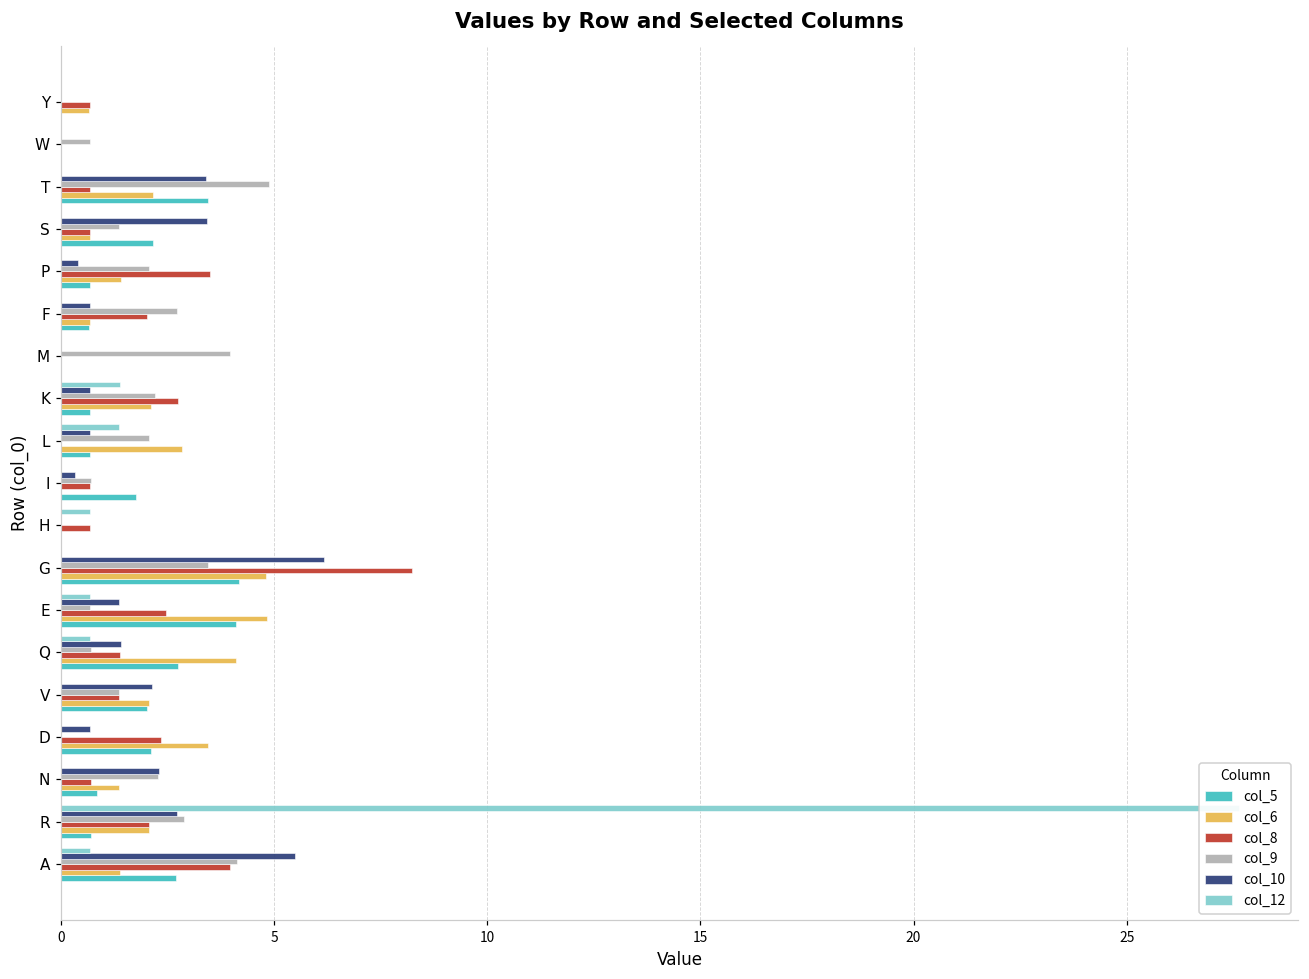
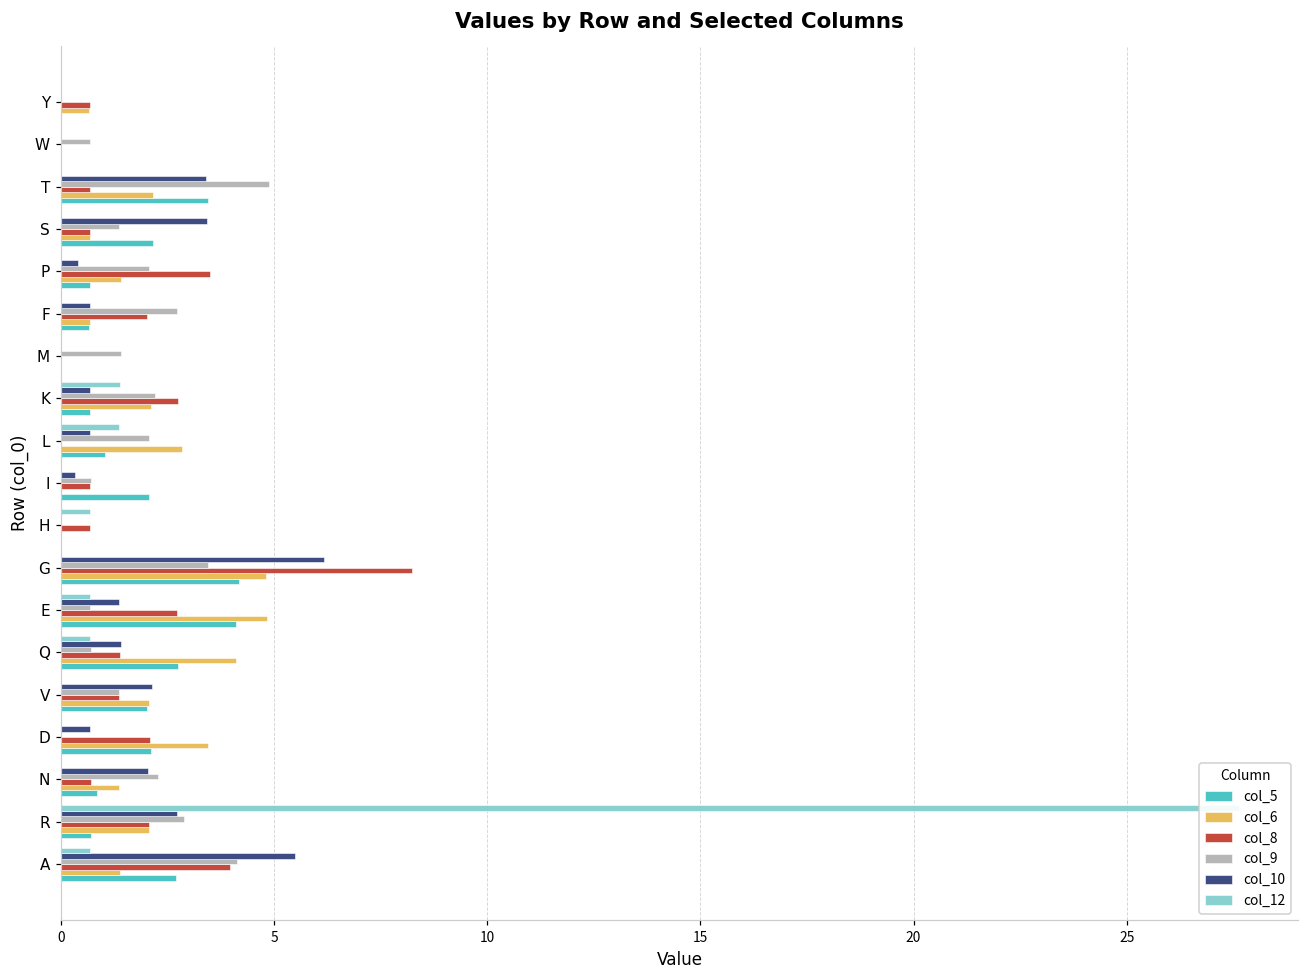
col_9, M: 4.0 -> 1.4
col_5, L: 0.7 -> 1.0
col_5, I: 1.8 -> 2.1
col_8, E: 2.5 -> 2.7
col_8, D: 2.3 -> 2.1
col_10, N: 2.3 -> 2.1
